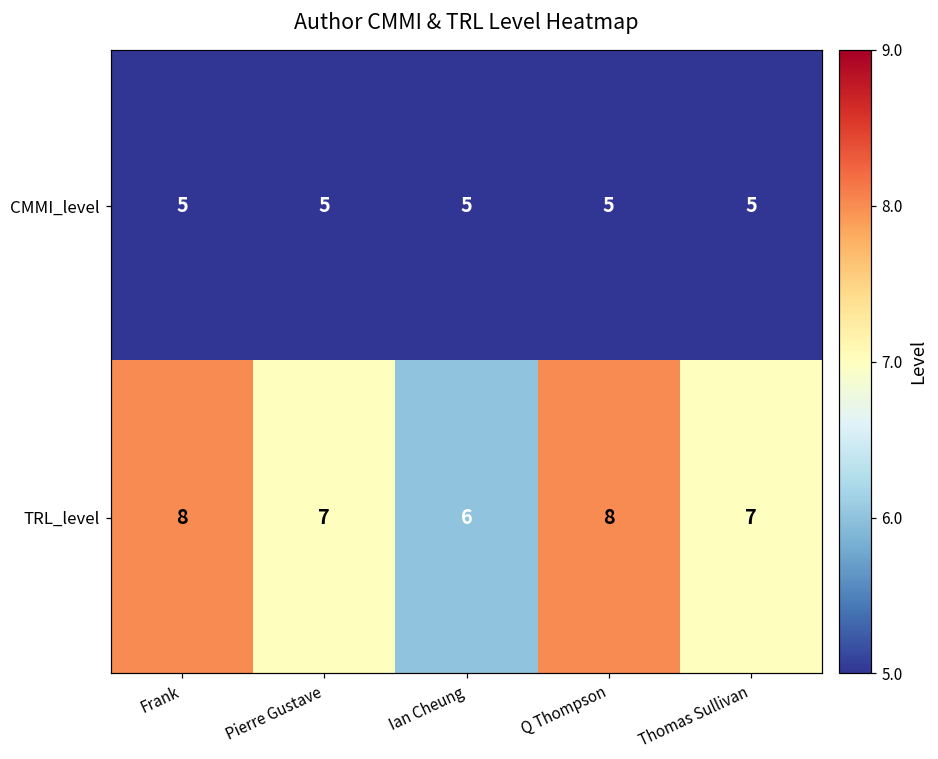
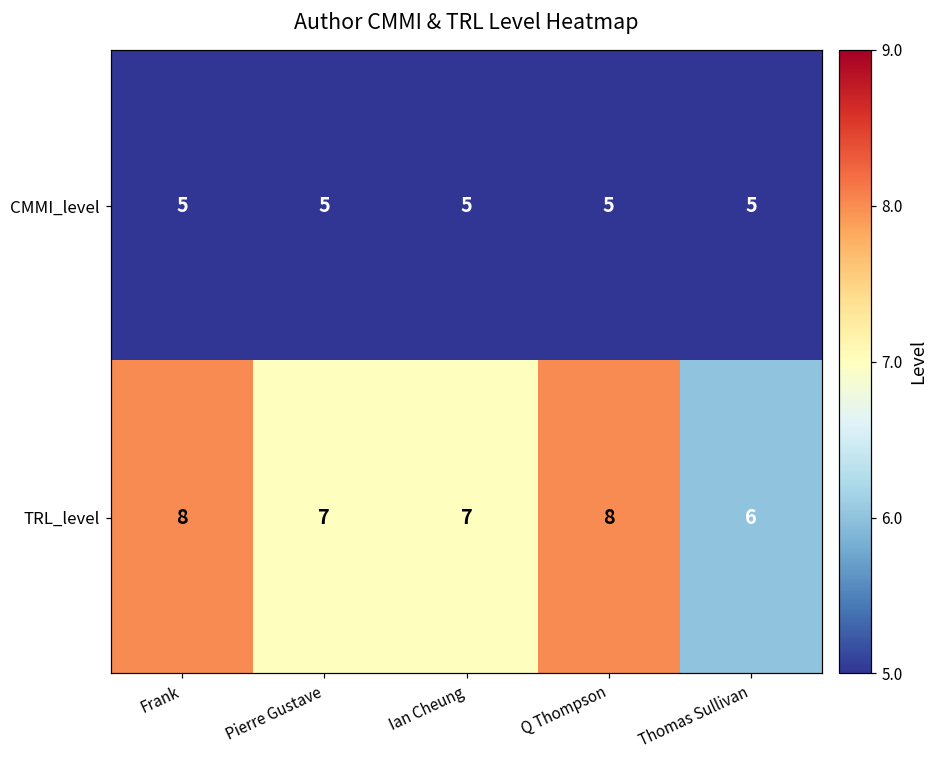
TRL_level, Ian Cheung: 6 -> 7
TRL_level, Thomas Sullivan: 7 -> 6
